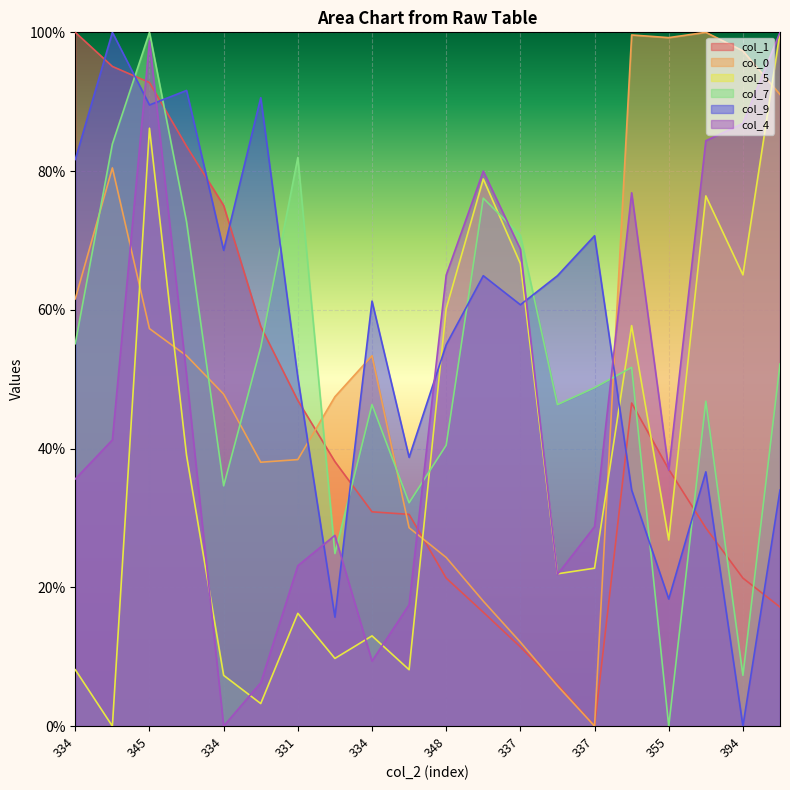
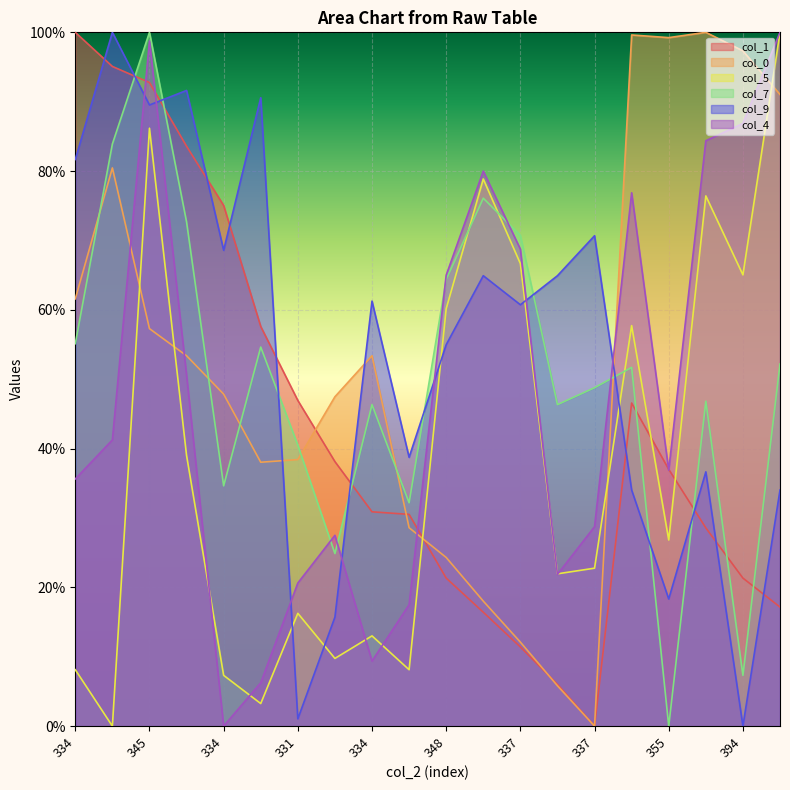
col_7, 331: 82% -> 40%
col_9, 331: 50% -> 1%
col_4, 331: 23% -> 21%
col_7, 348: 40% -> 64%
